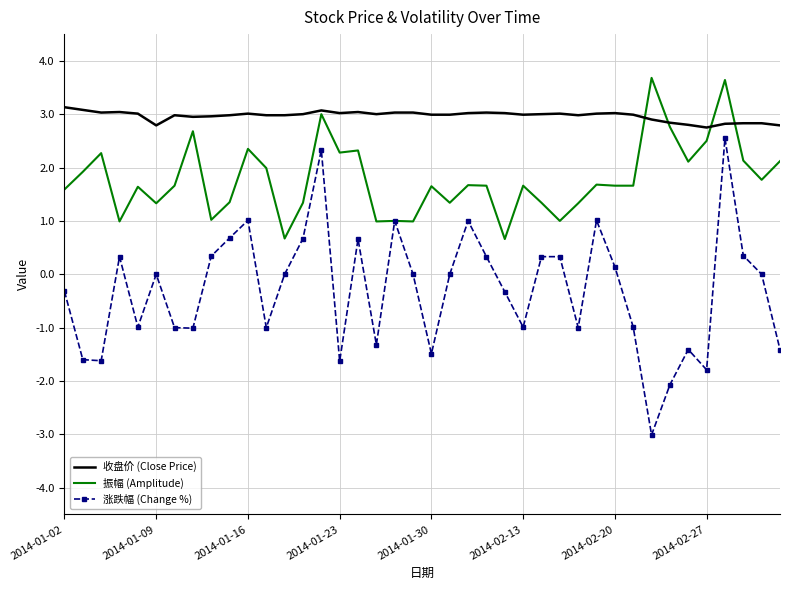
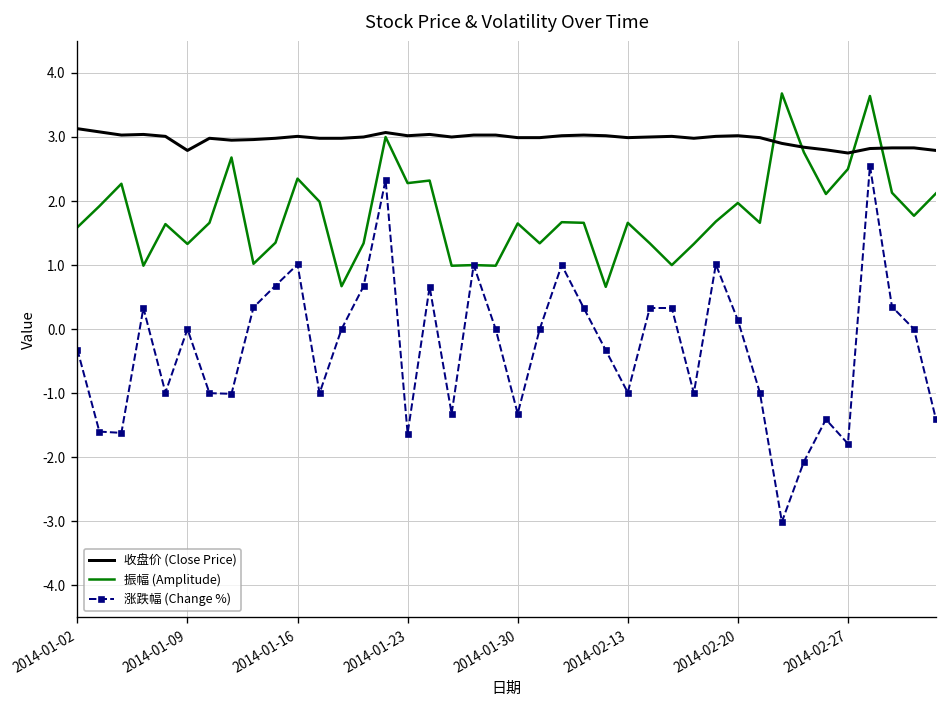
涨跌幅 (Change %), 2014-01-30: -1.5 -> -1.3
振幅 (Amplitude), 2014-02-20: 1.7 -> 2.0
